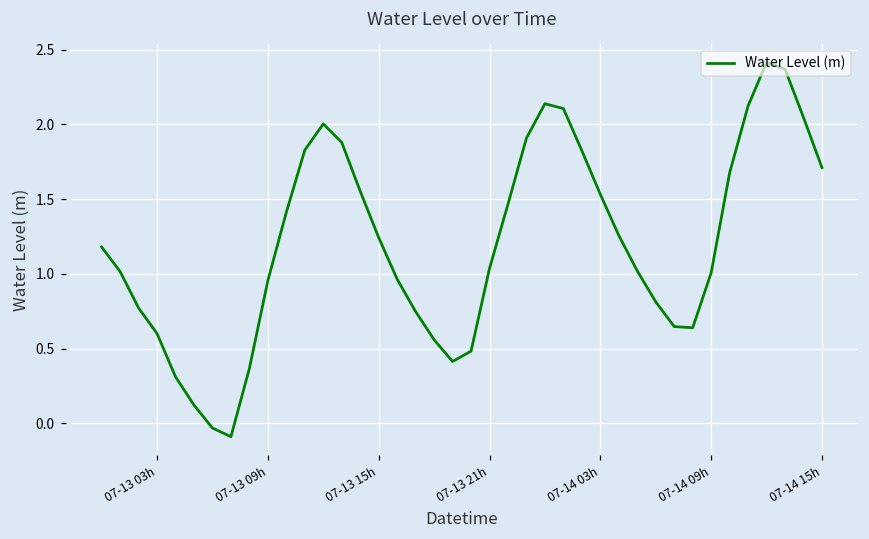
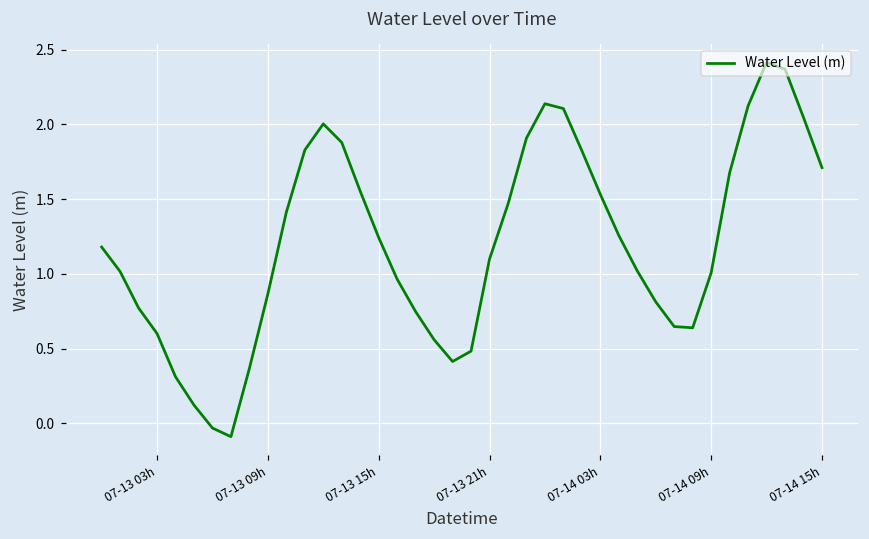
07-13 09h: 0.96 -> 0.87
07-13 21h: 1.04 -> 1.10
